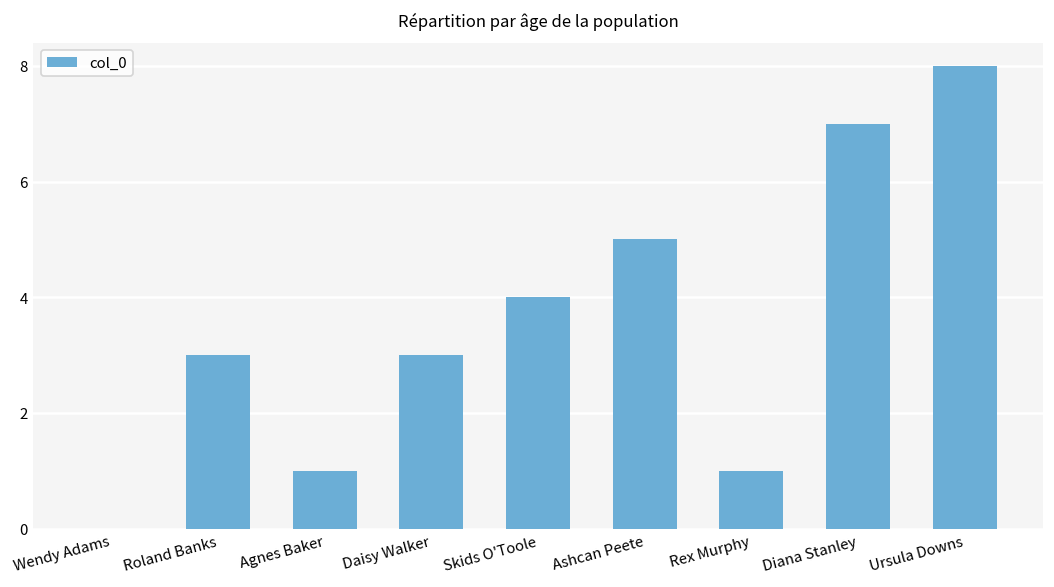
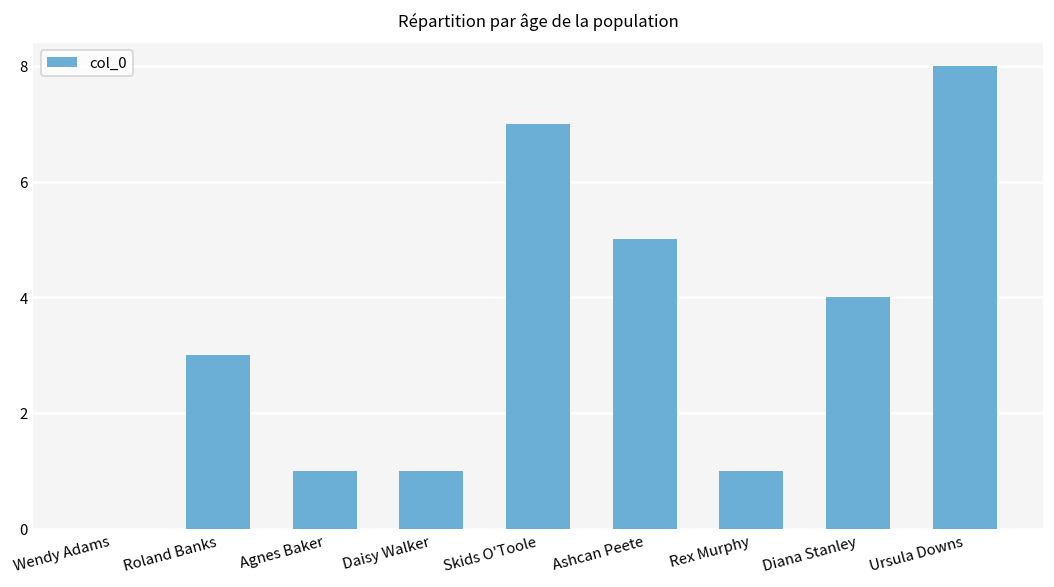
Daisy Walker: 3 -> 1
Skids O'Toole: 4 -> 7
Diana Stanley: 7 -> 4
